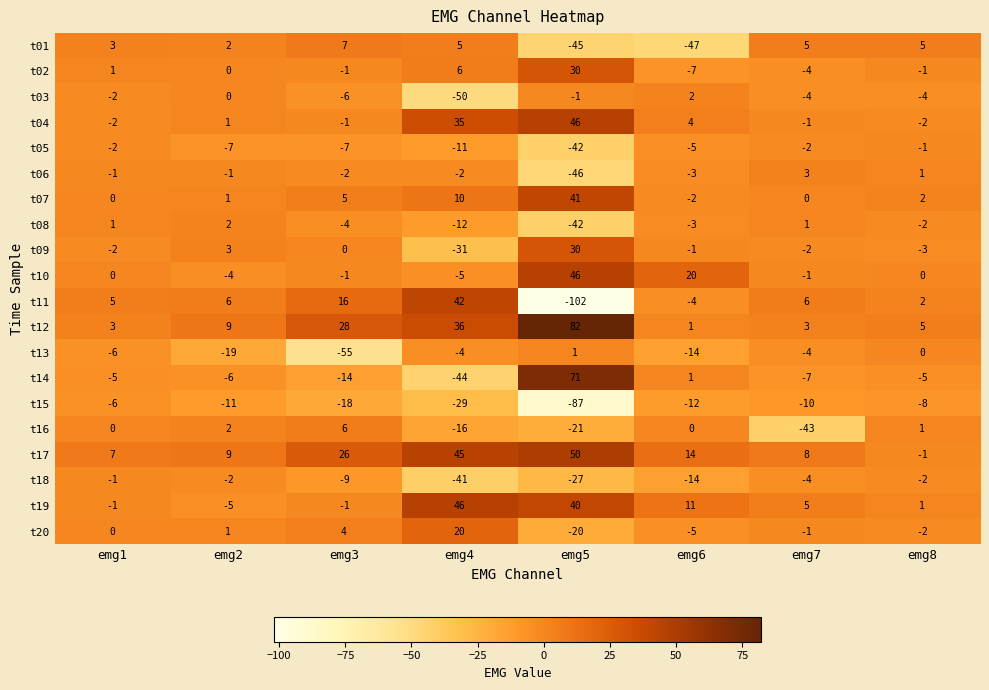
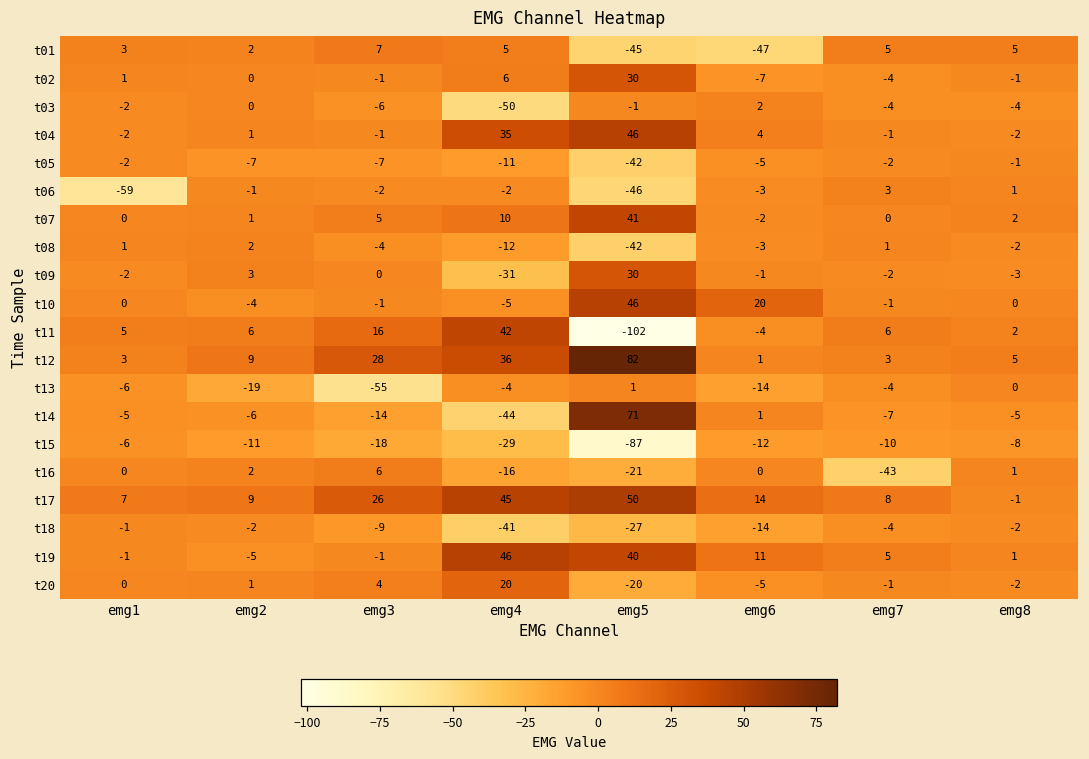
t06, emg1: -1 -> -59
